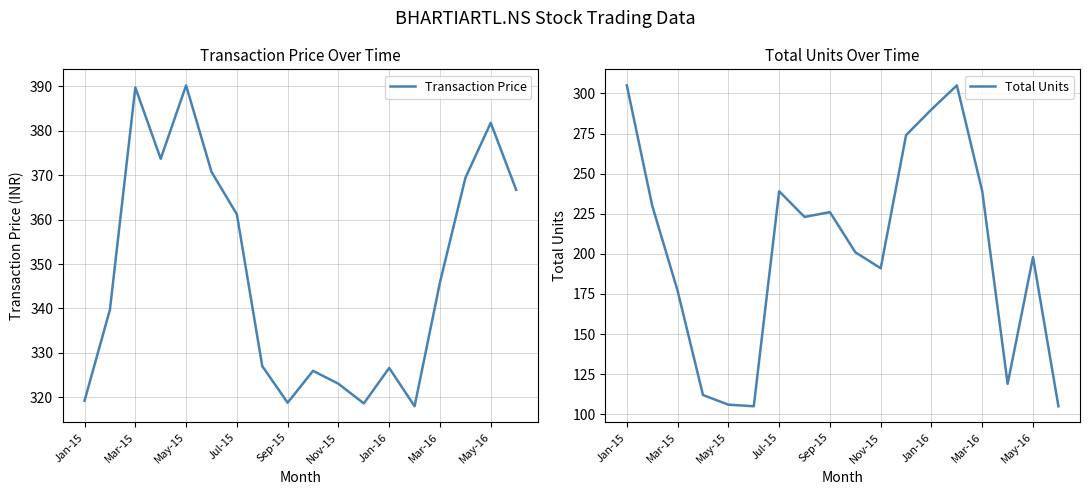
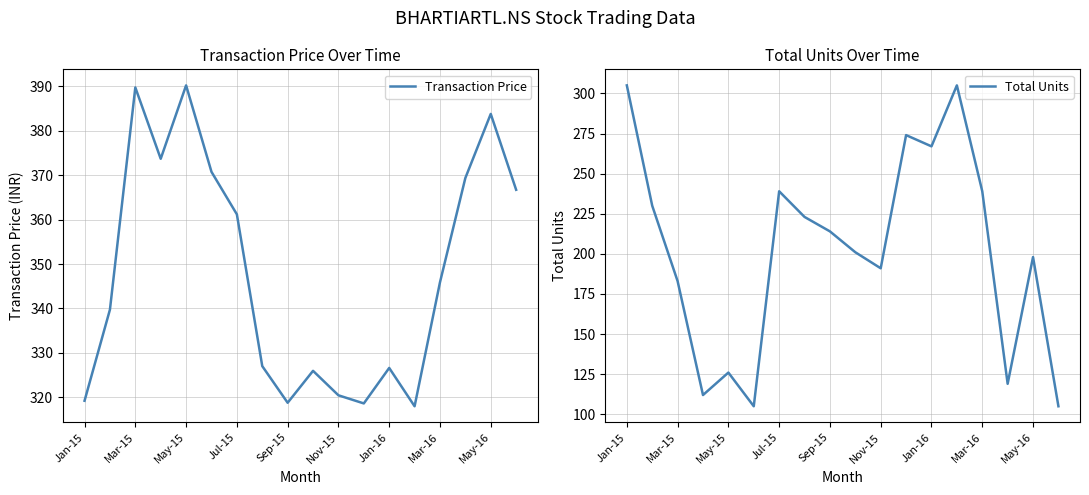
Transaction Price Over Time, Nov-15: 323 -> 320
Transaction Price Over Time, May-16: 382 -> 384
Total Units Over Time, Mar-15: 177 -> 183
Total Units Over Time, May-15: 106 -> 126
Total Units Over Time, Sep-15: 226 -> 214
Total Units Over Time, Jan-16: 290 -> 267
